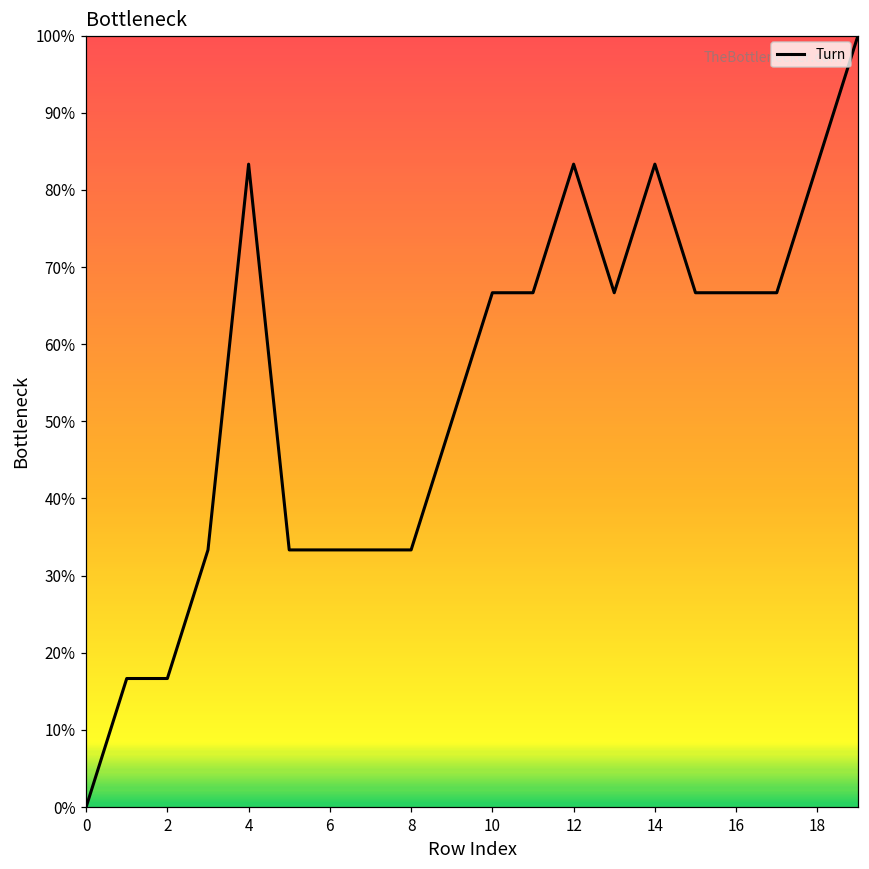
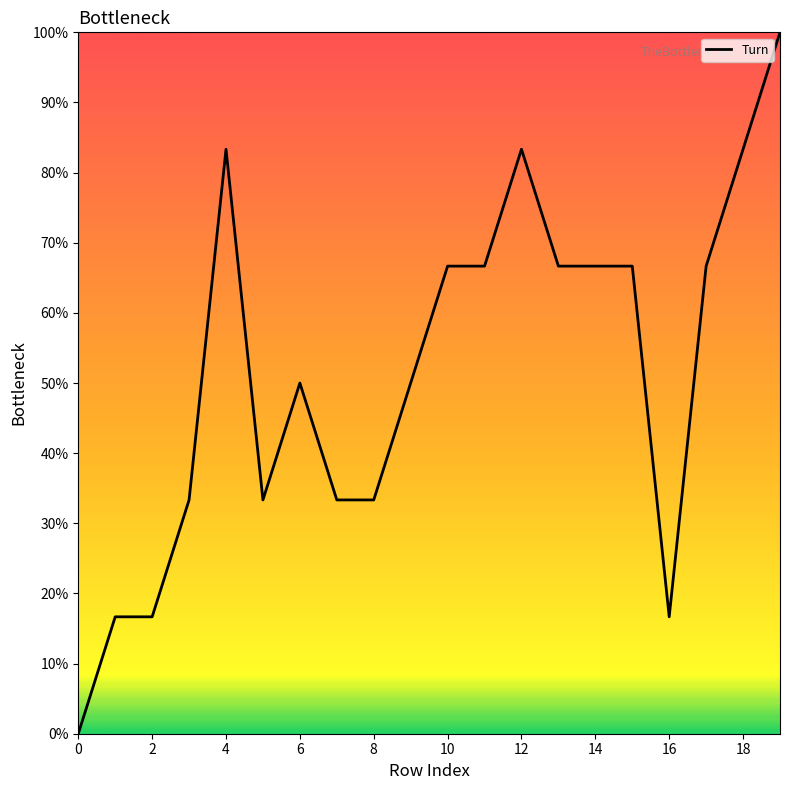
6: 33% -> 50%
14: 83% -> 67%
16: 67% -> 17%
